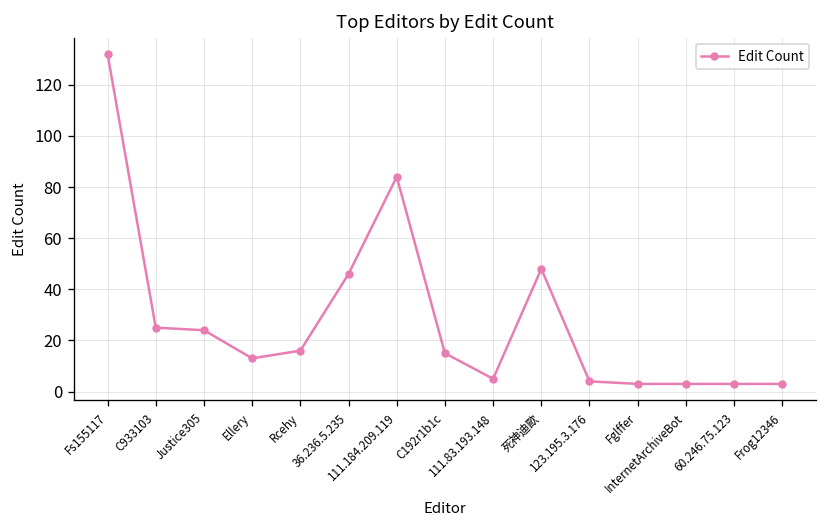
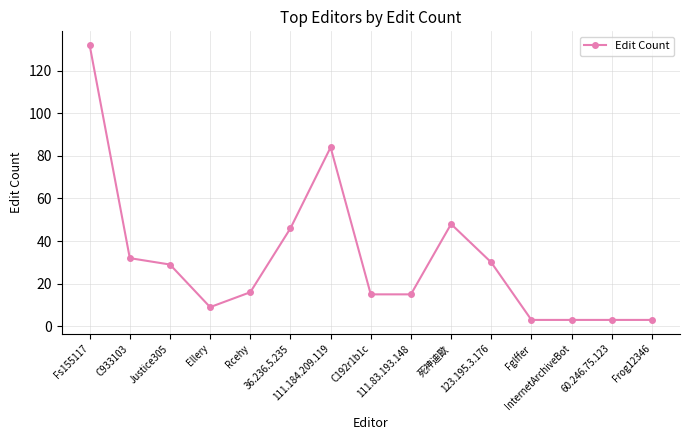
C933103: 25 -> 32
Justice305: 24 -> 29
Ellery: 13 -> 9
111.83.193.148: 5 -> 15
123.195.3.176: 4 -> 30
